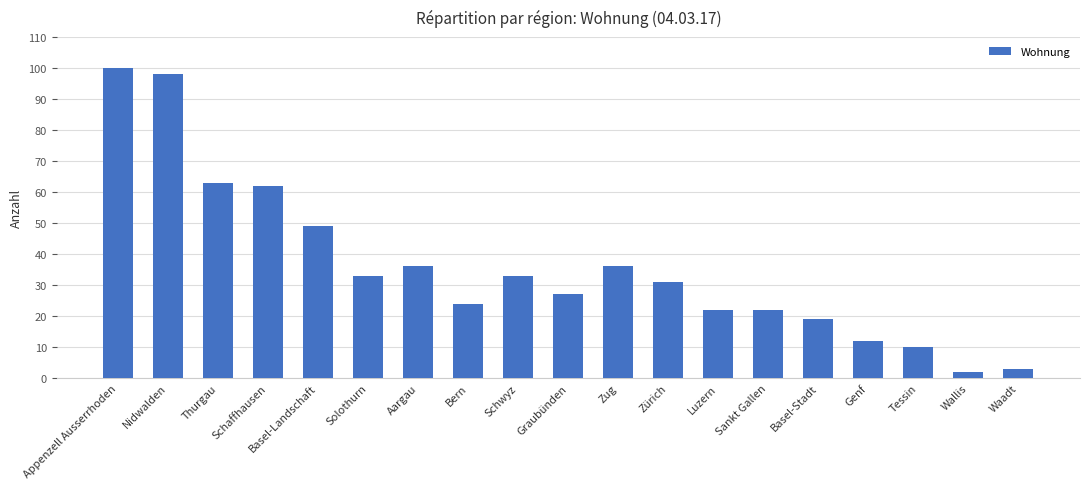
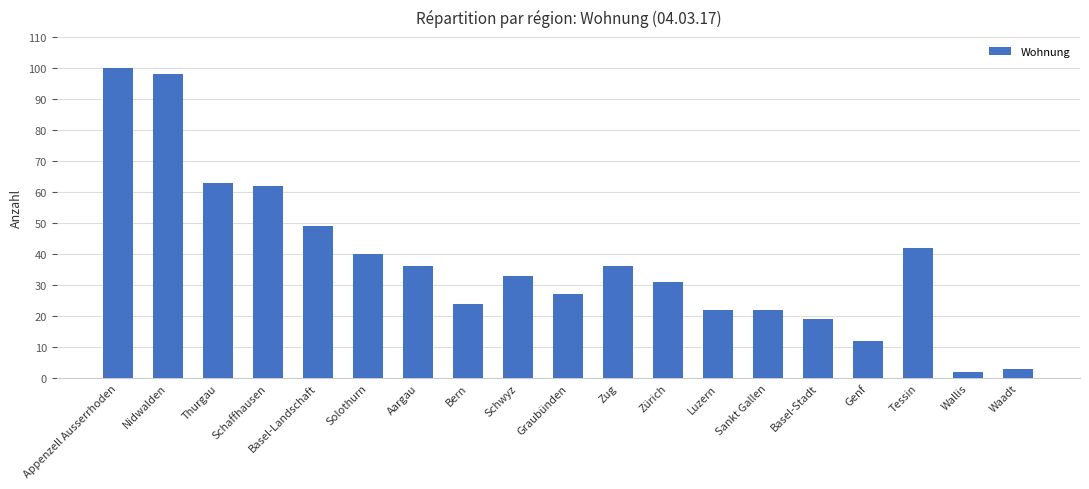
Solothurn: 33 -> 40
Tessin: 10 -> 42
